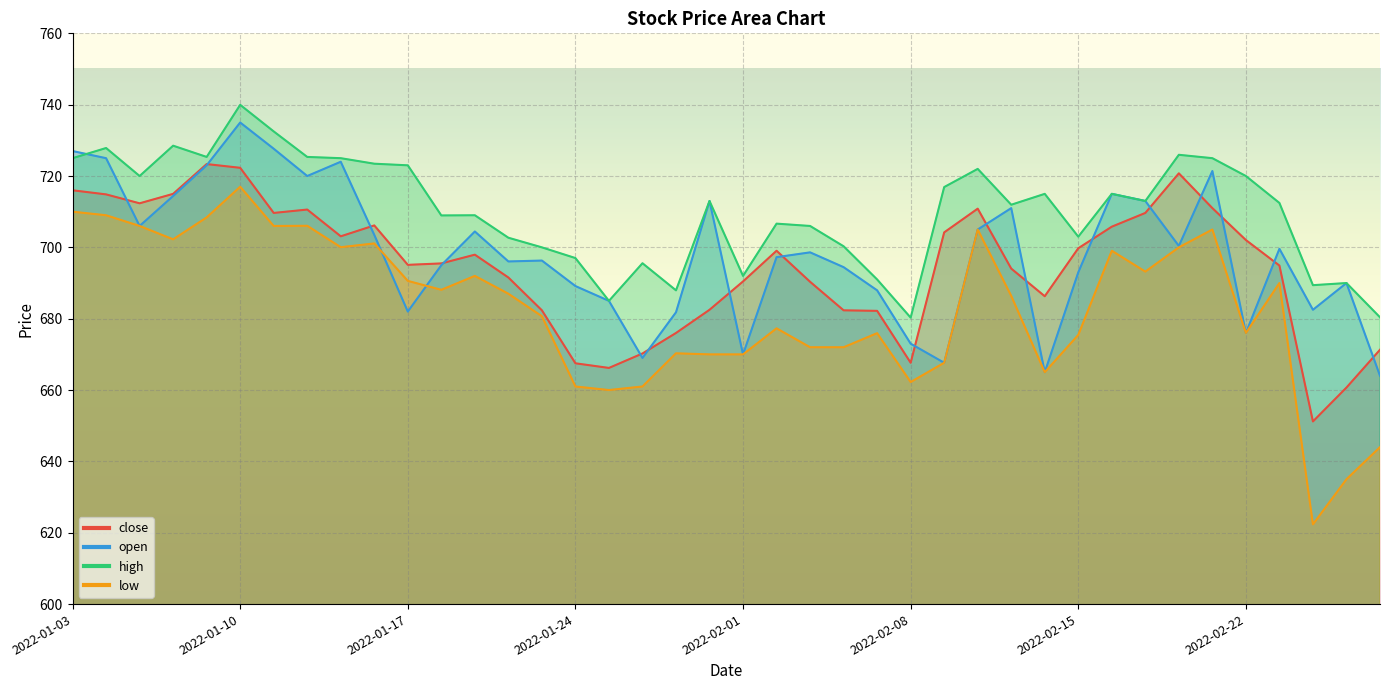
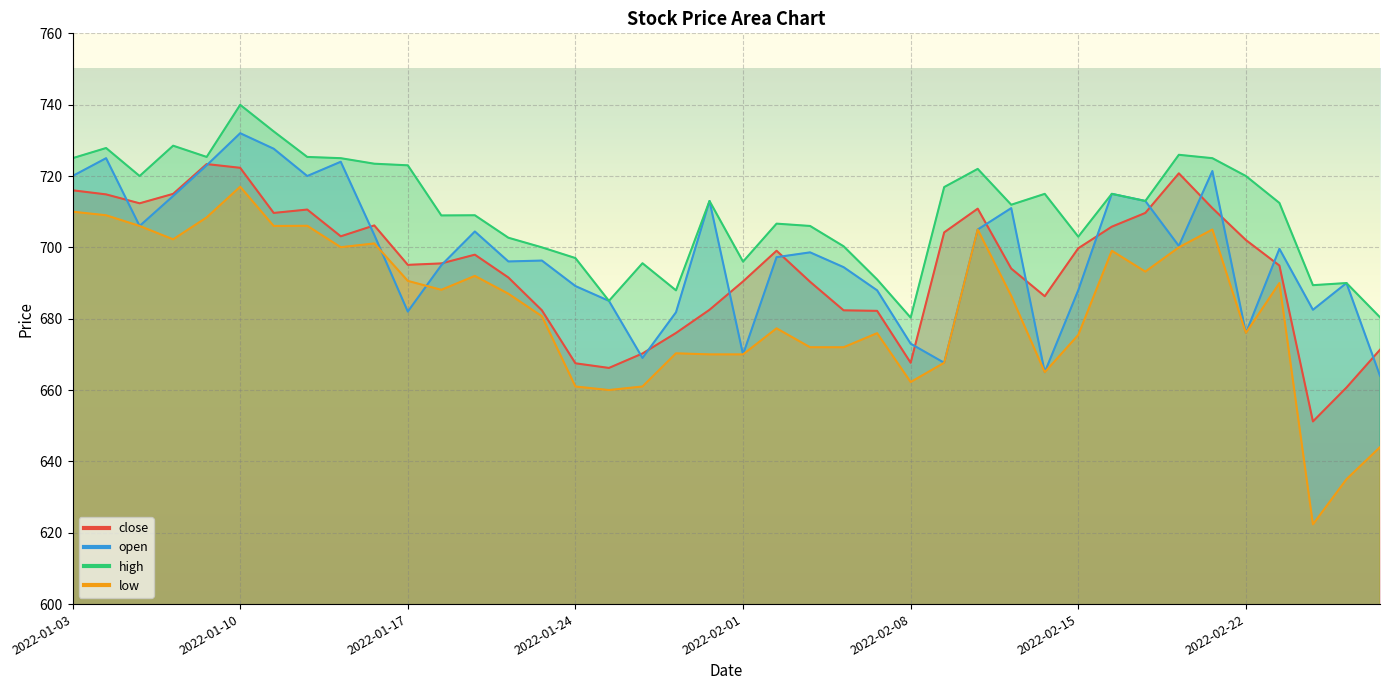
open, 2022-01-03: 727 -> 720
open, 2022-01-10: 735 -> 732
high, 2022-02-01: 692 -> 696
open, 2022-02-15: 693 -> 688
